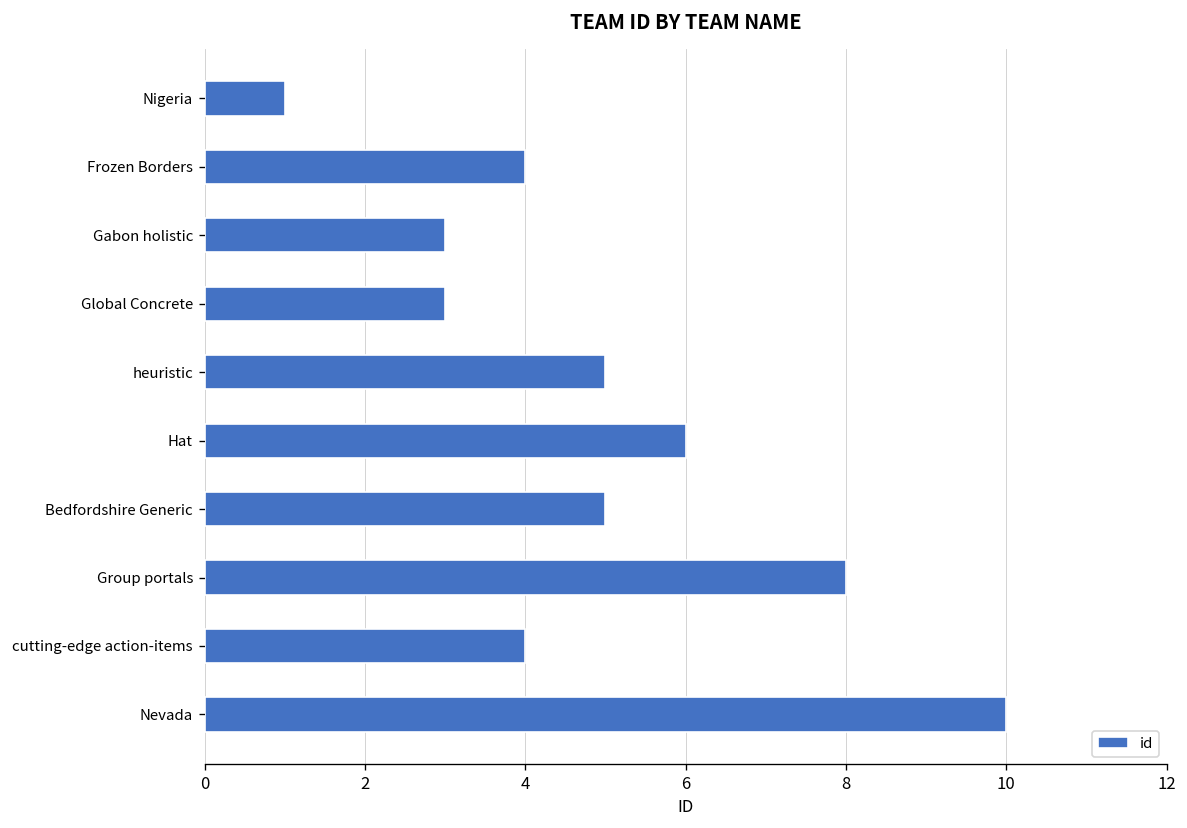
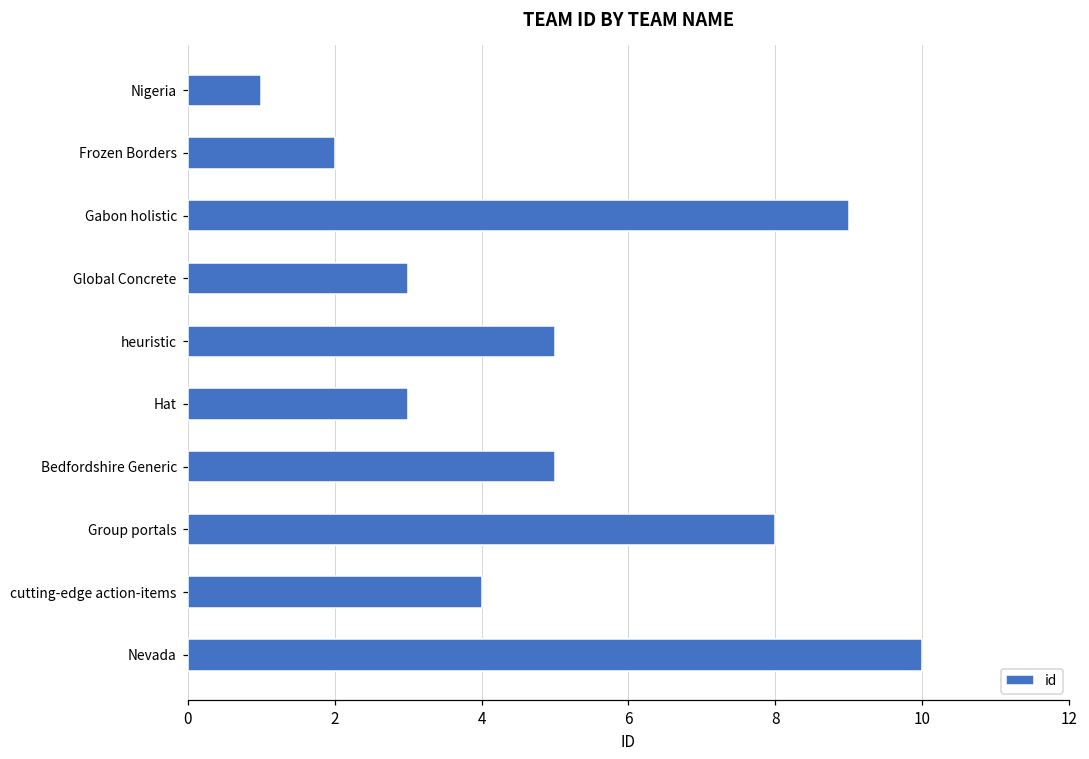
Frozen Borders: 4 -> 2
Gabon holistic: 3 -> 9
Hat: 6 -> 3
